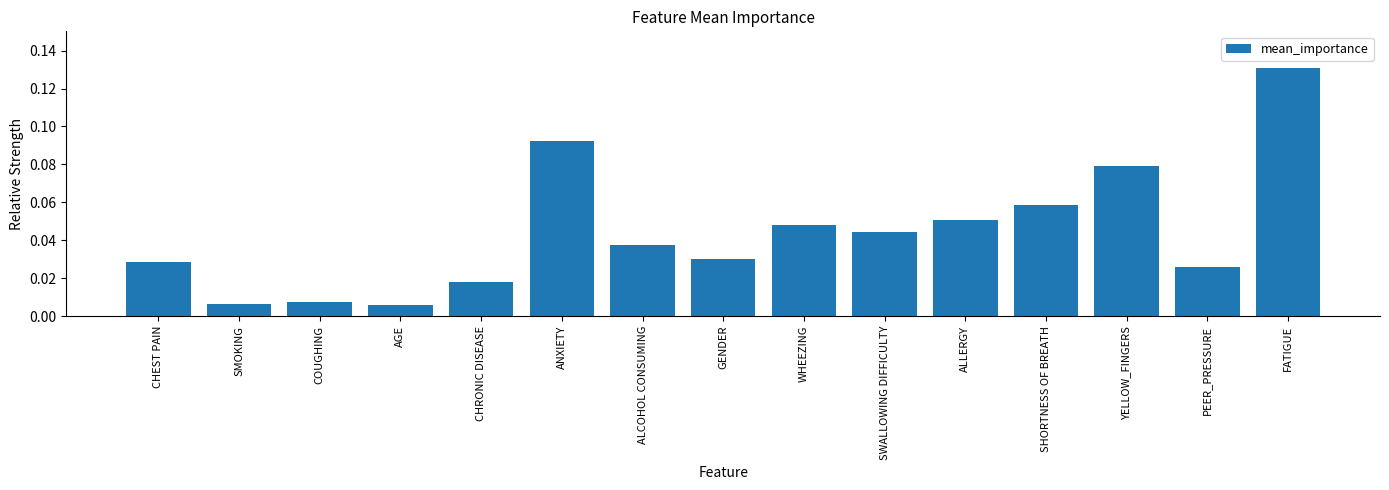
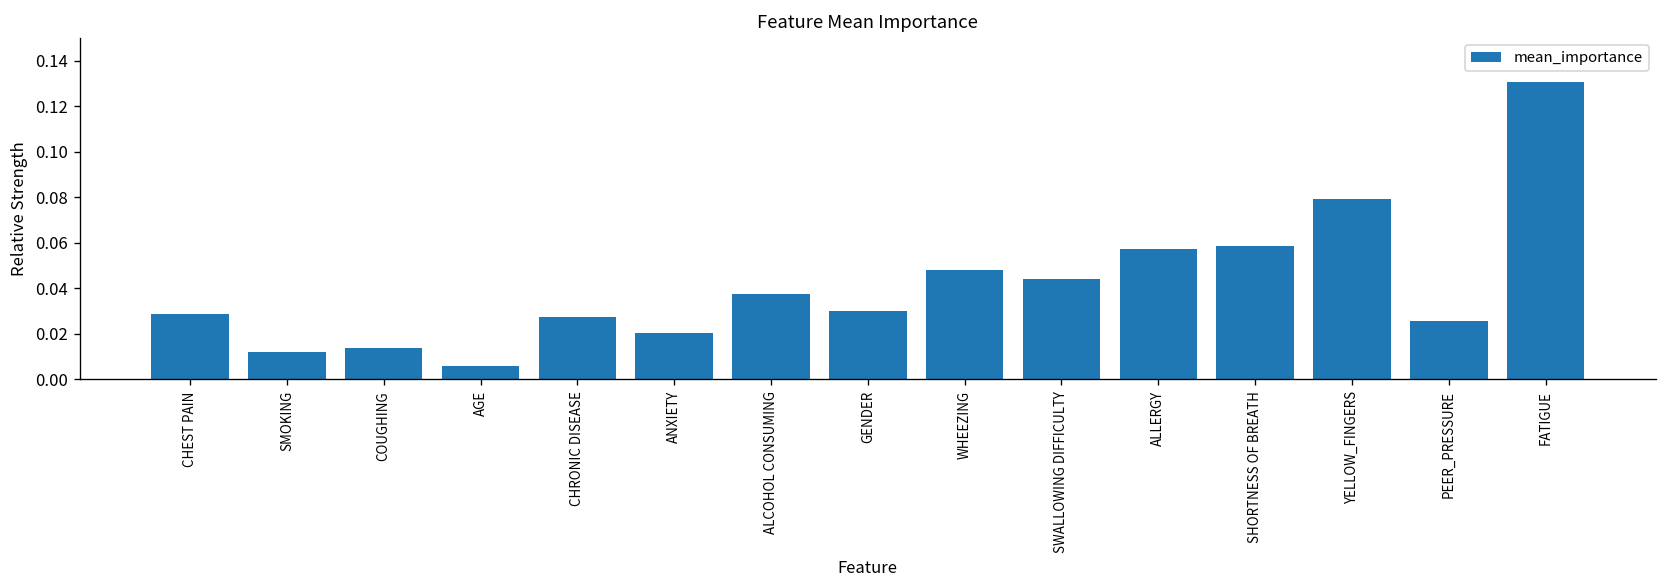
SMOKING: 0.006 -> 0.012
COUGHING: 0.008 -> 0.014
CHRONIC DISEASE: 0.018 -> 0.027
ANXIETY: 0.092 -> 0.021
ALLERGY: 0.051 -> 0.057
